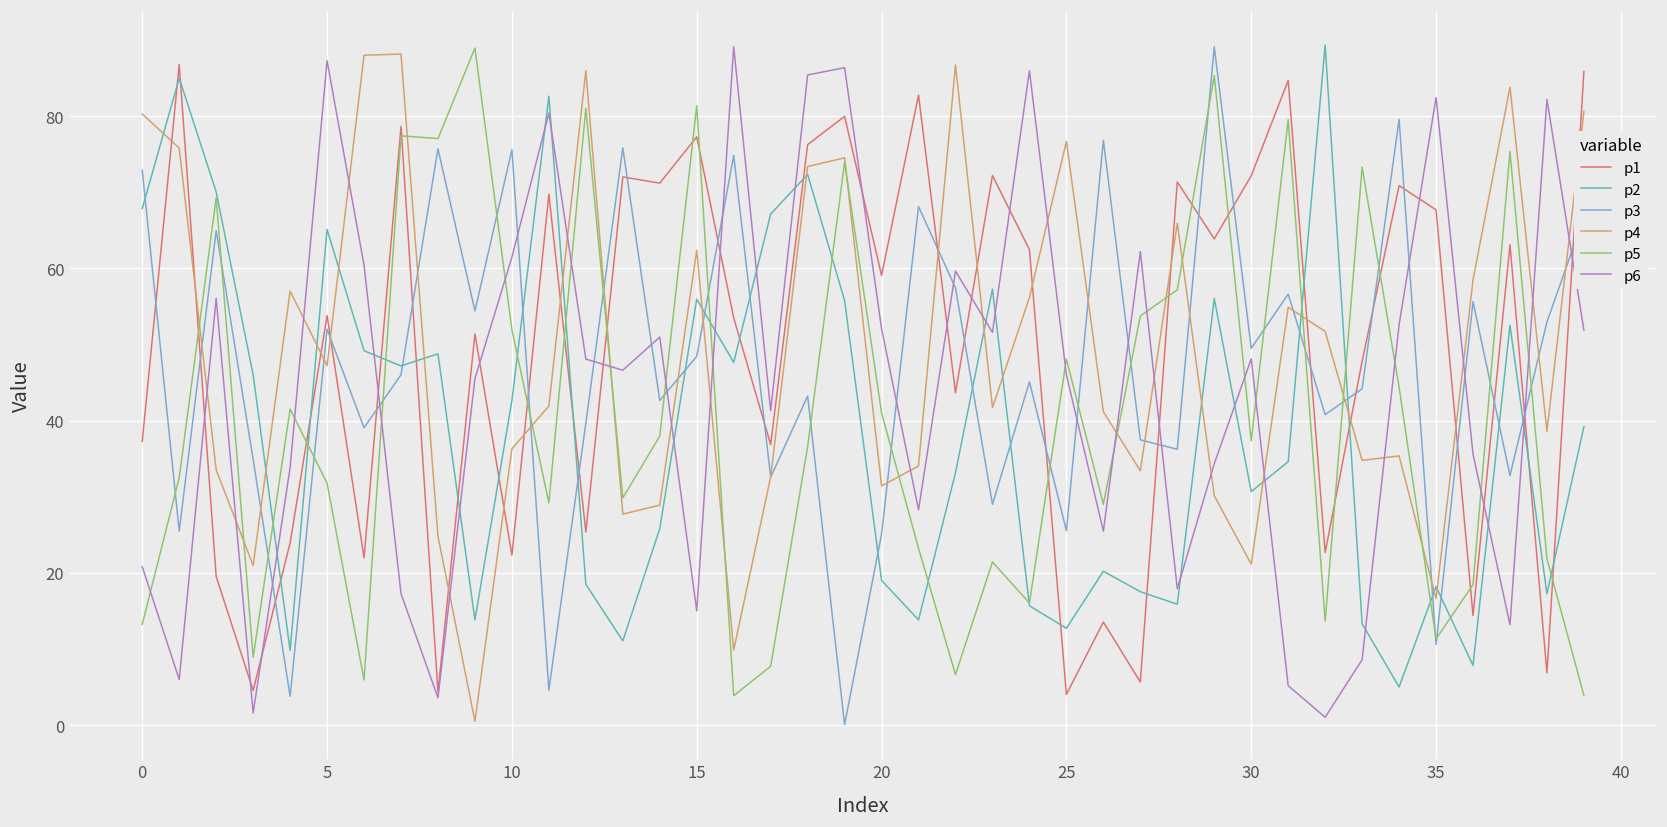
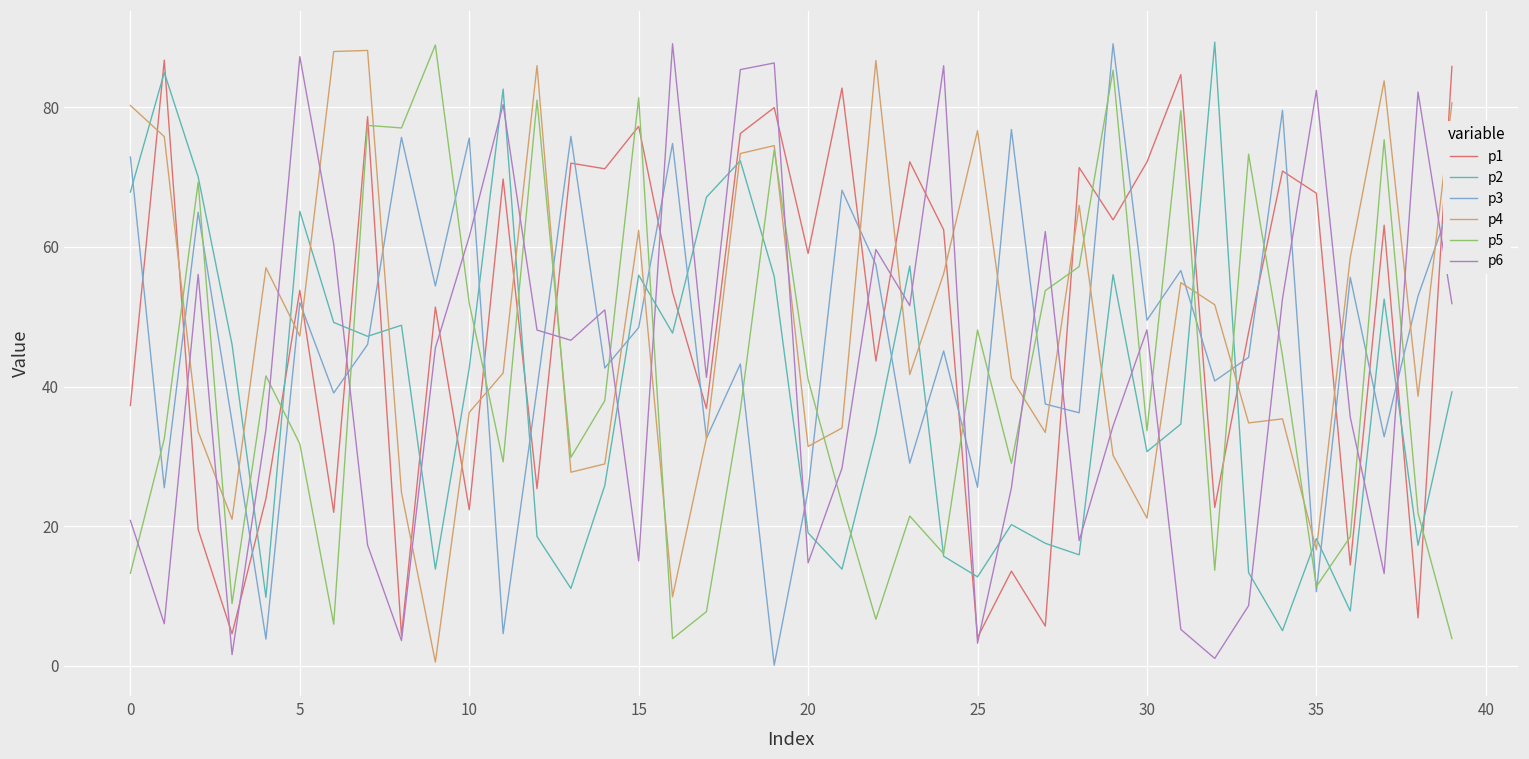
p6, 20: 52 -> 15
p6, 25: 46 -> 3
p5, 30: 37 -> 34
